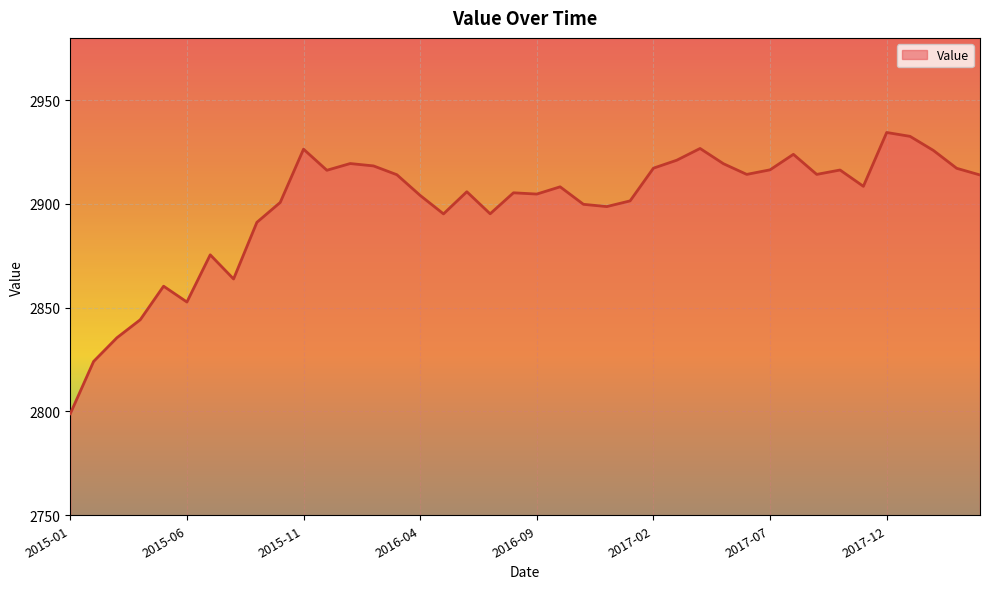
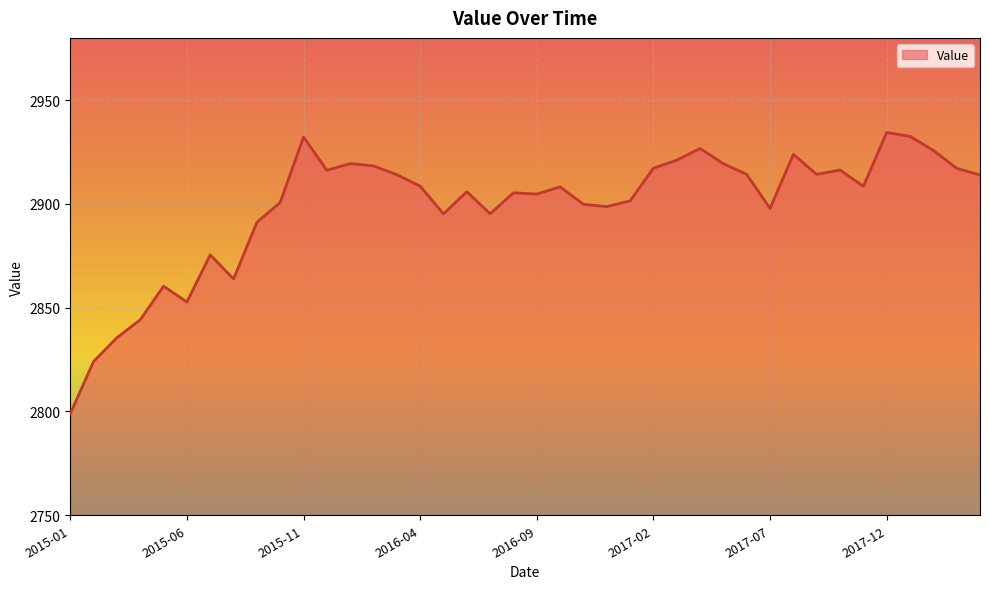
2015-11: 2926 -> 2932
2016-04: 2904 -> 2909
2017-07: 2916 -> 2898
